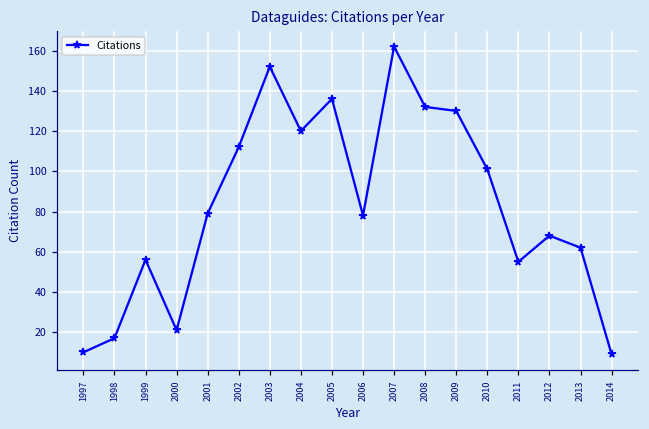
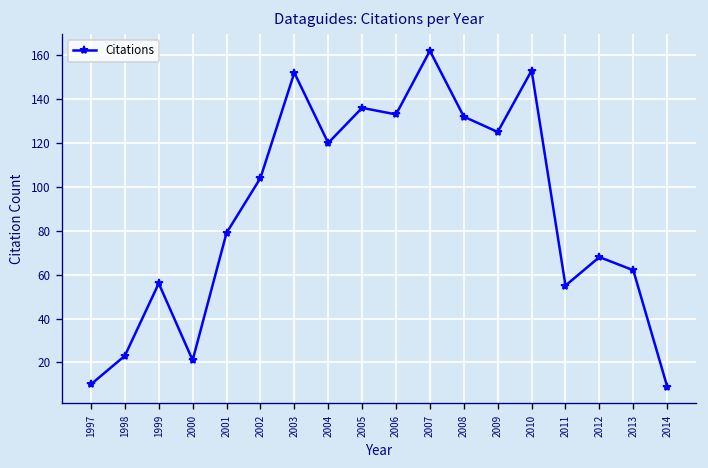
1998: 17 -> 23
2002: 112 -> 104
2006: 78 -> 133
2009: 130 -> 125
2010: 101 -> 153
